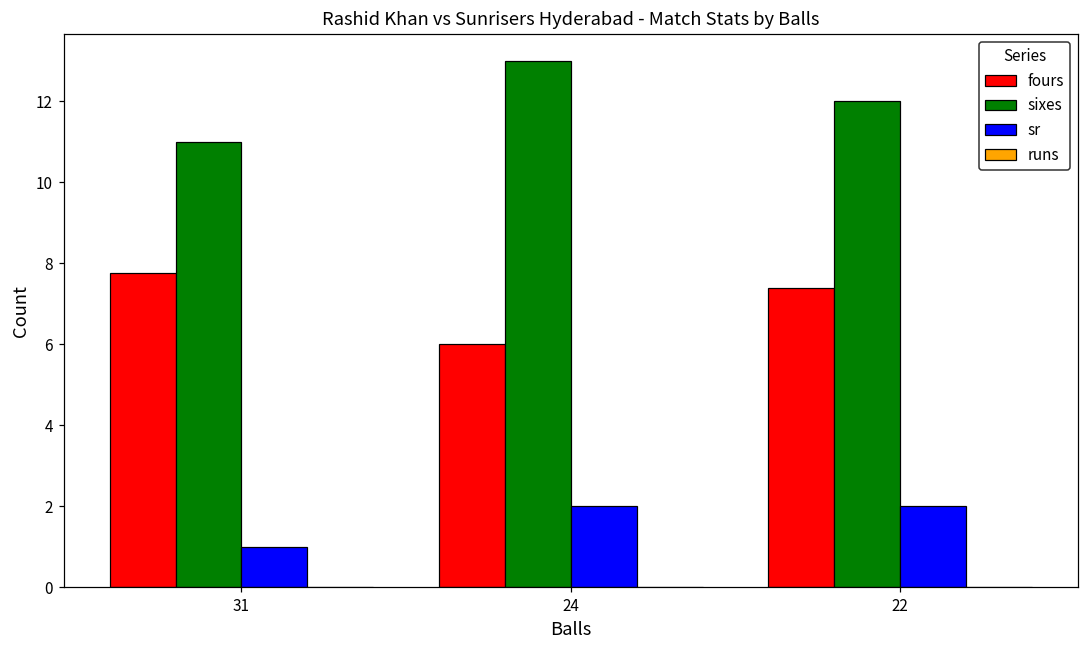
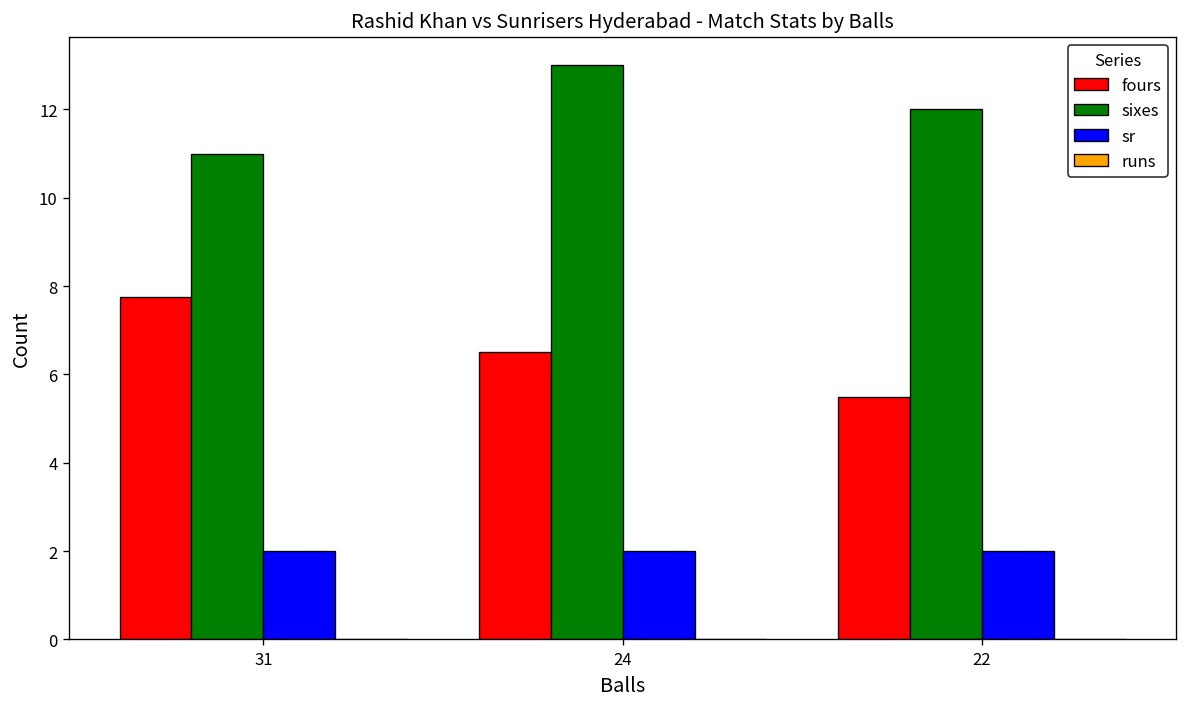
sr, 31: 1 -> 2
fours, 24: 6.0 -> 6.5
fours, 22: 7.4 -> 5.5
